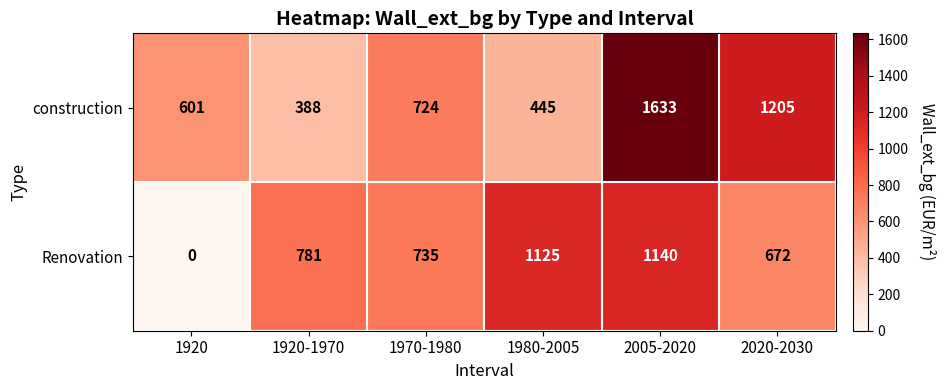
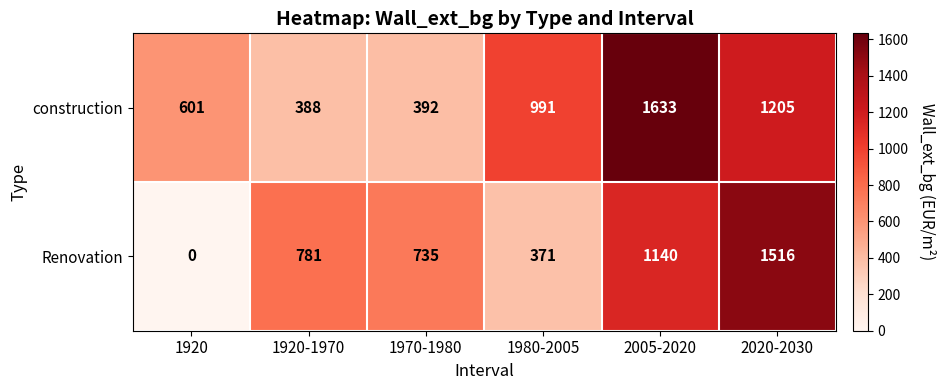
construction, 1970-1980: 724 -> 392
construction, 1980-2005: 445 -> 991
Renovation, 1980-2005: 1125 -> 371
Renovation, 2020-2030: 672 -> 1516
